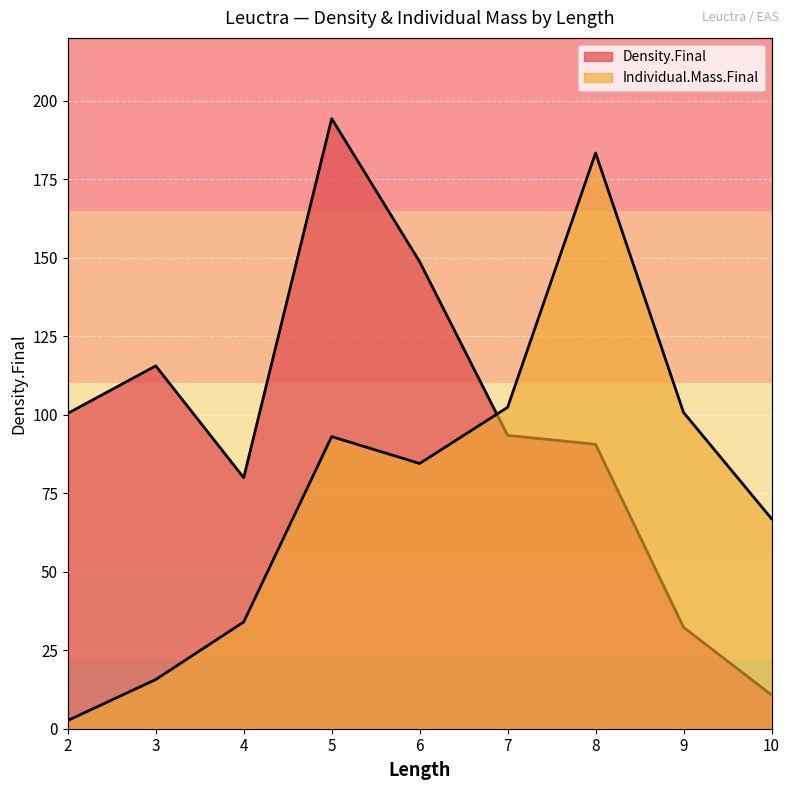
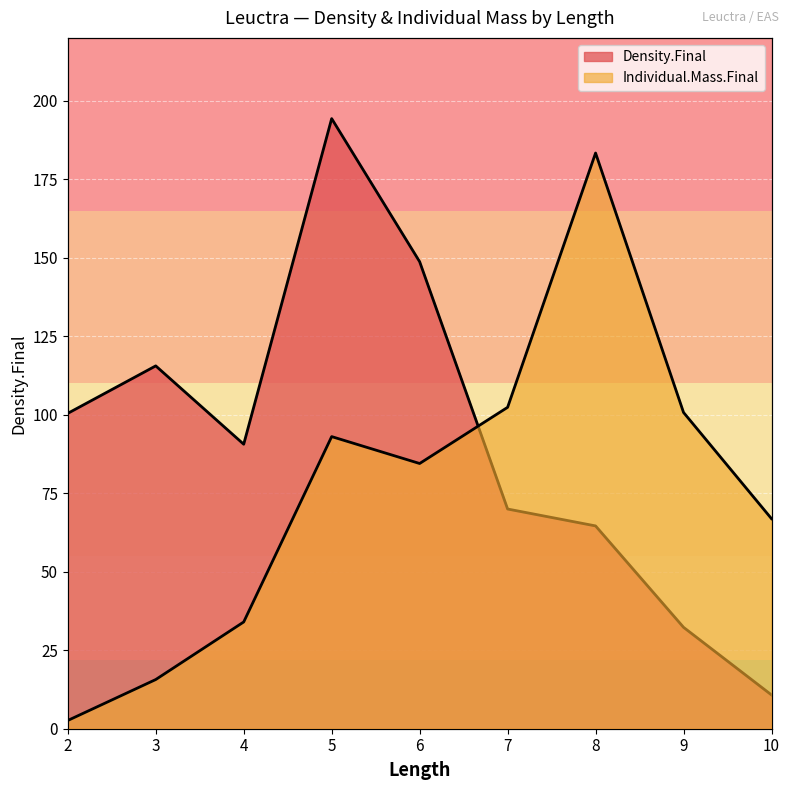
Density.Final, 4: 80 -> 91
Density.Final, 7: 93 -> 70
Density.Final, 8: 91 -> 65
